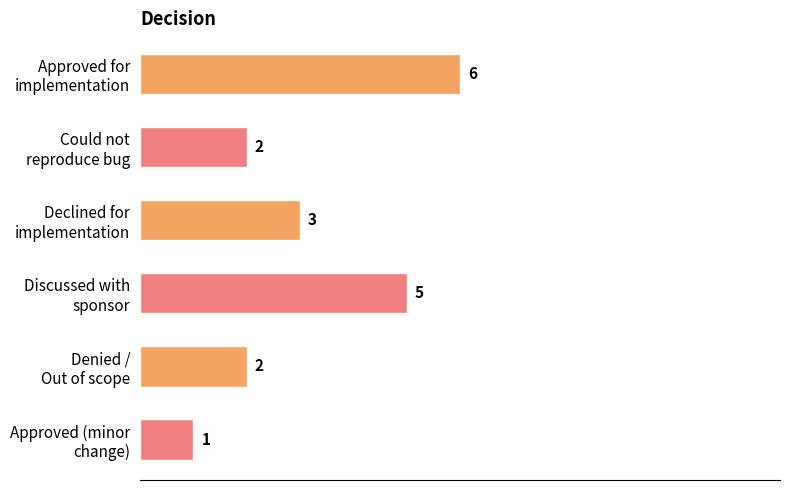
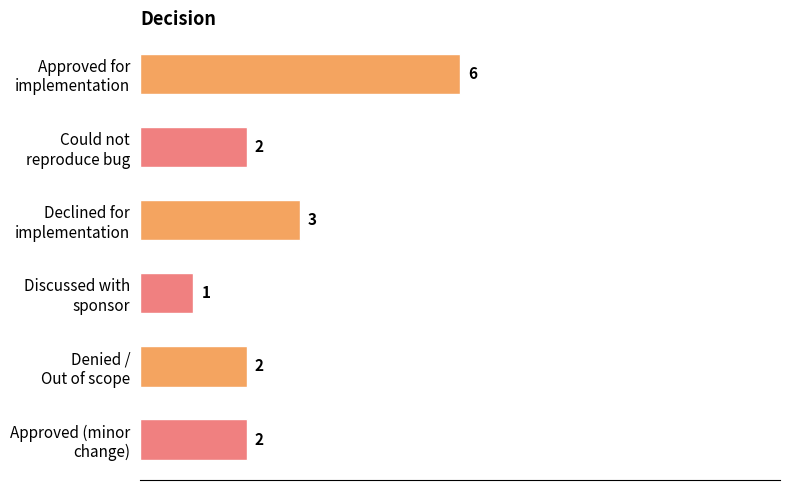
Discussed with sponsor: 5 -> 1
Approved (minor change): 1 -> 2
